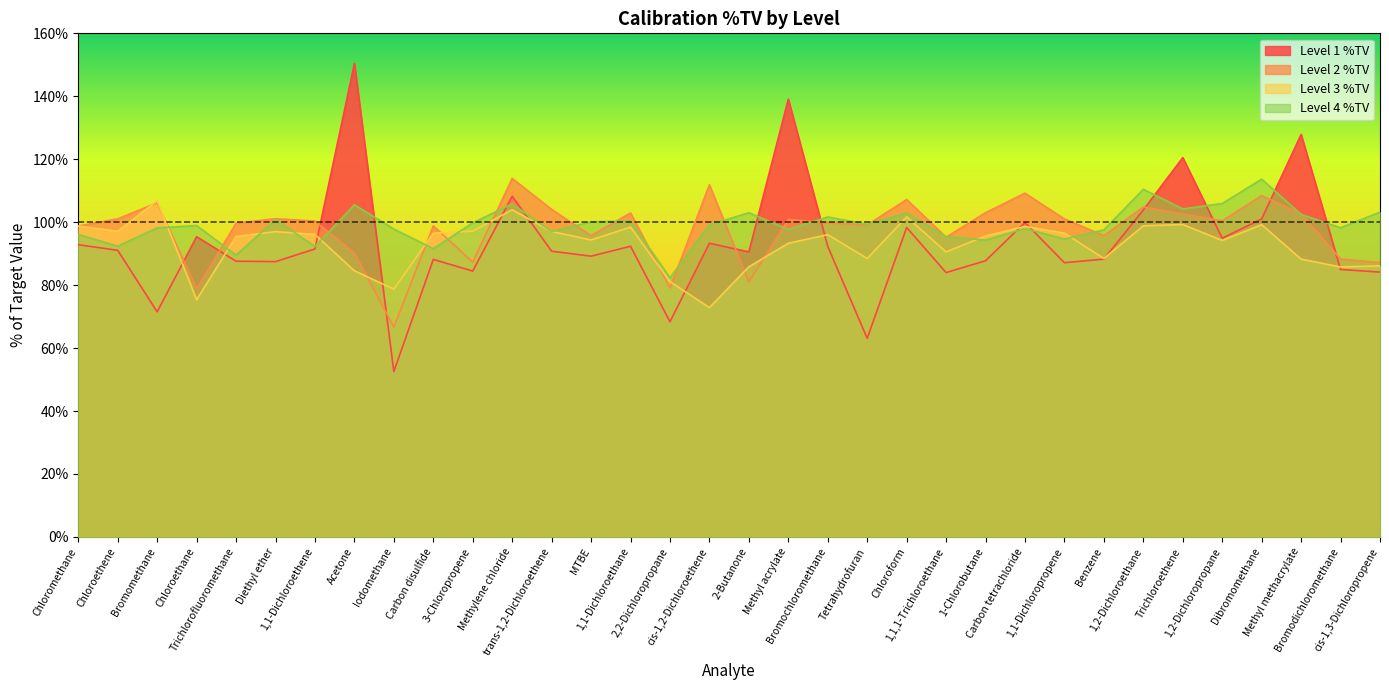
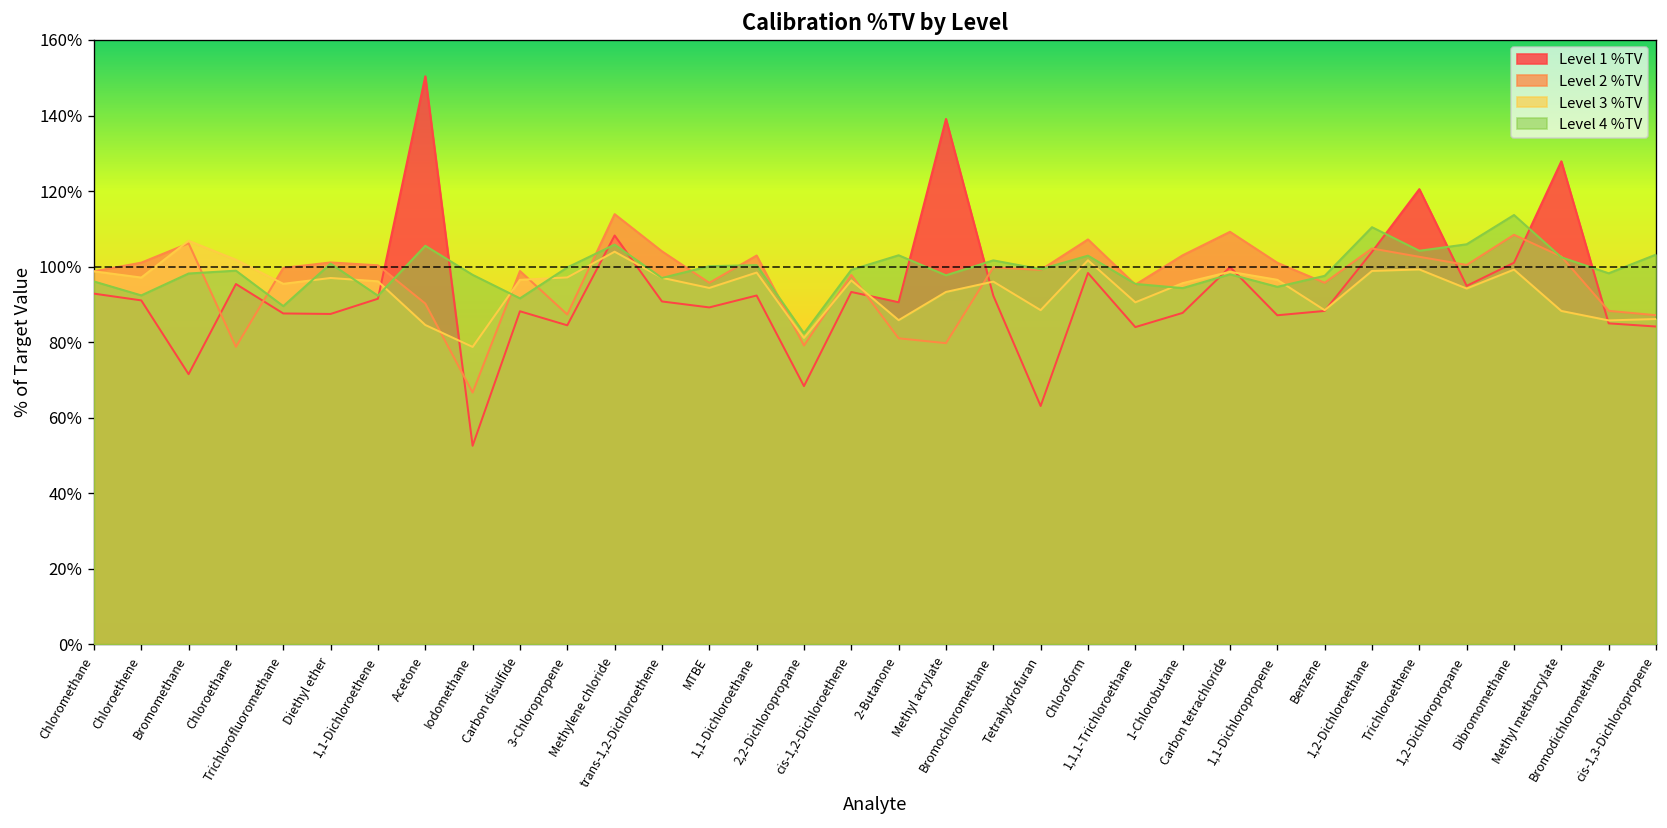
Level 3 %TV, Chloroethane: 75% -> 102%
Level 2 %TV, cis-1,2-Dichloroethene: 112% -> 98%
Level 3 %TV, cis-1,2-Dichloroethene: 73% -> 96%
Level 2 %TV, Methyl acrylate: 101% -> 80%
